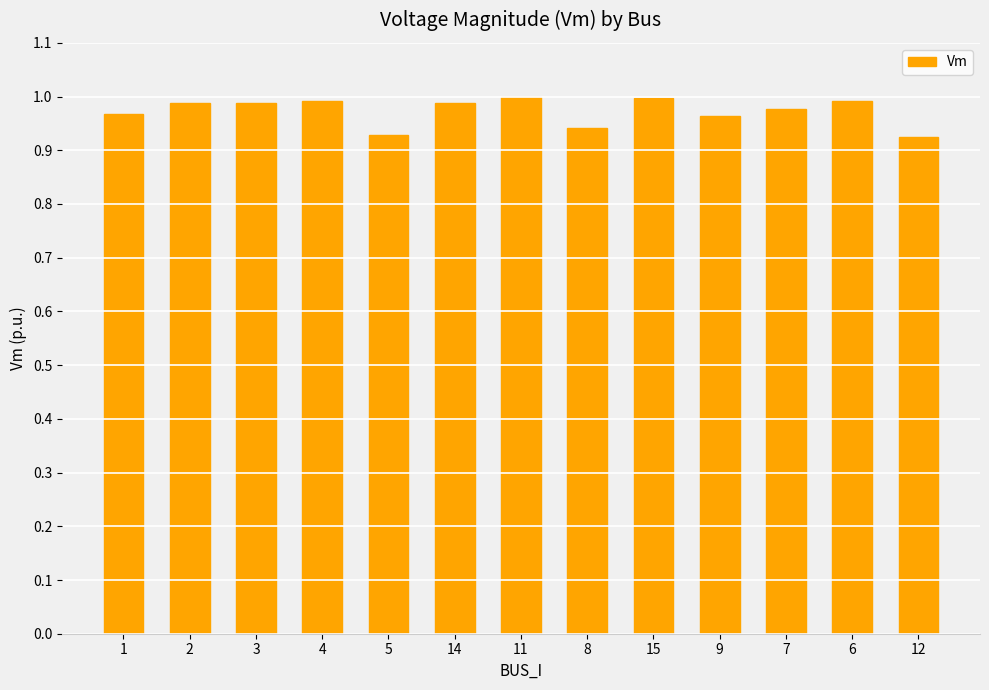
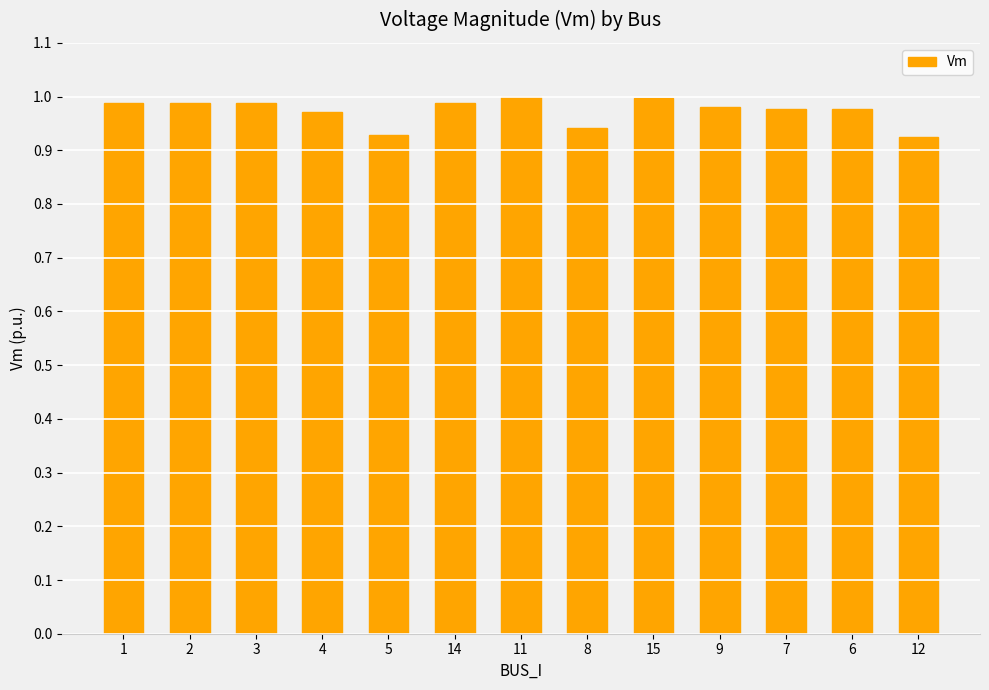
1: 0.97 -> 0.99
4: 0.99 -> 0.97
9: 0.96 -> 0.98
6: 0.99 -> 0.98
